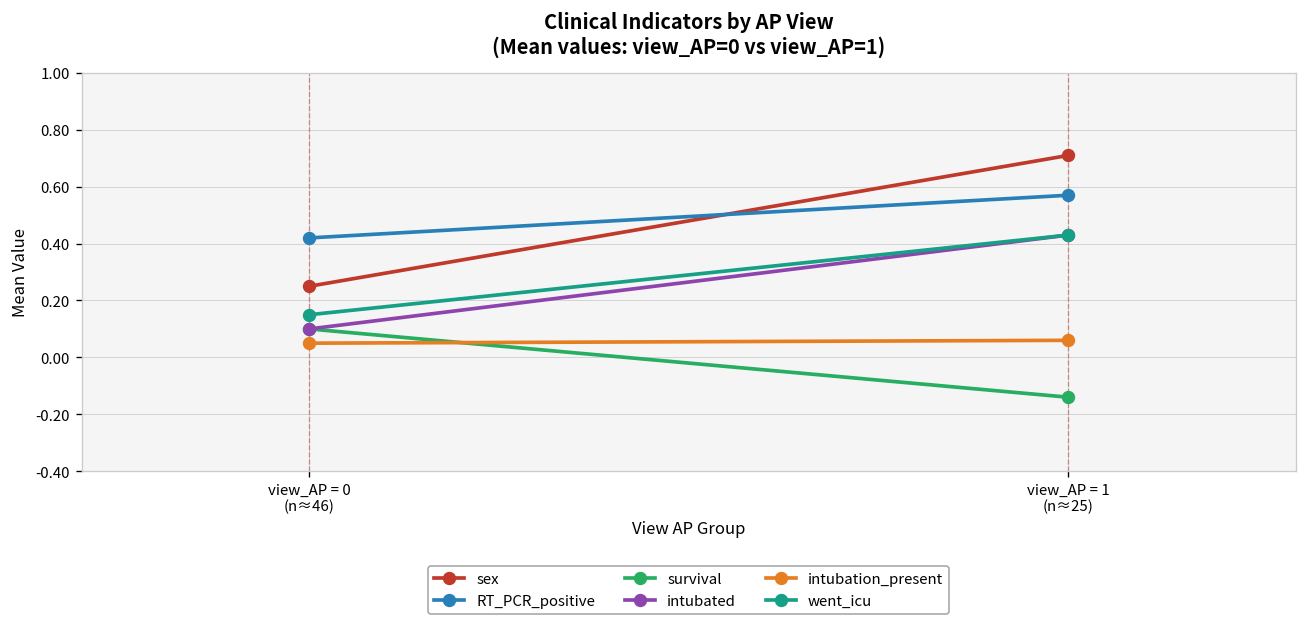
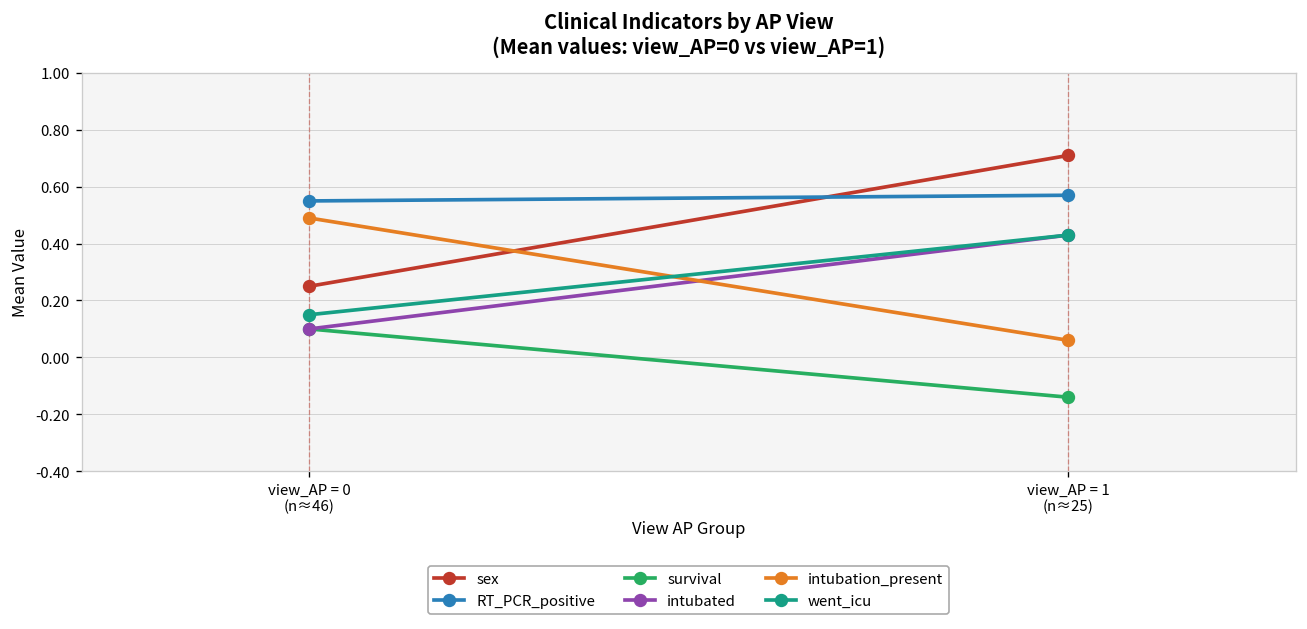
RT_PCR_positive, view_AP = 0 (n≈46): 0.42 -> 0.55
intubation_present, view_AP = 0 (n≈46): 0.05 -> 0.49
